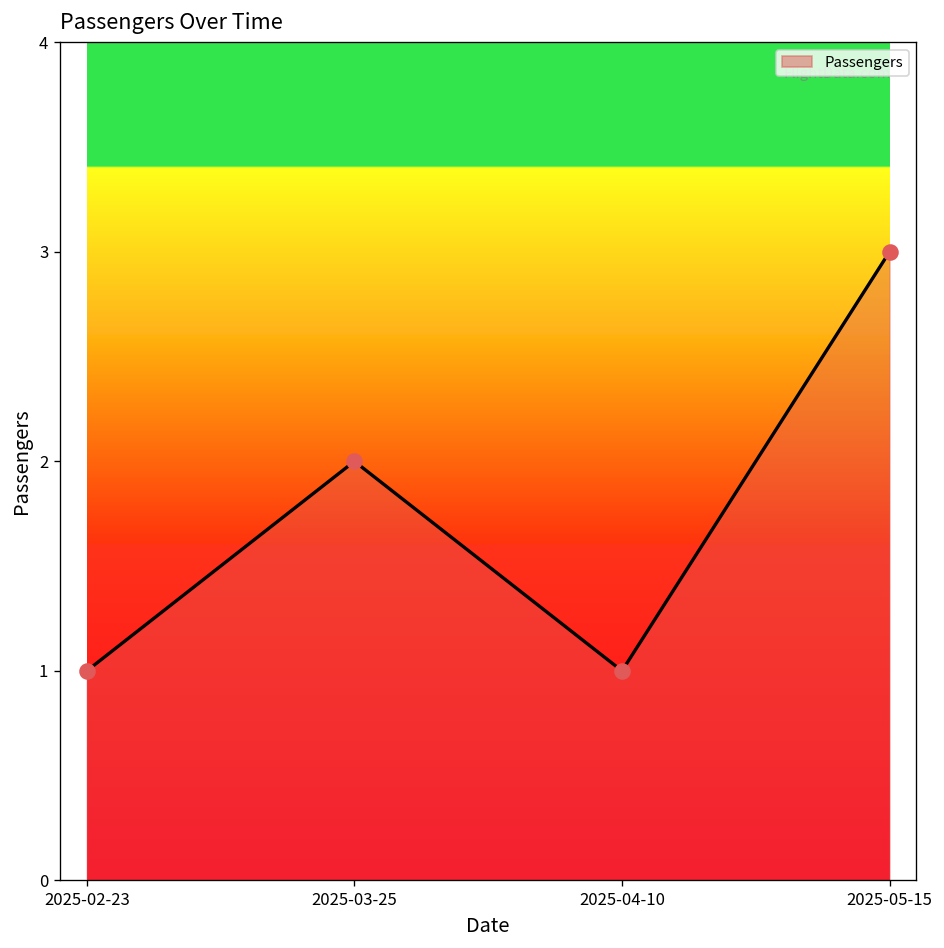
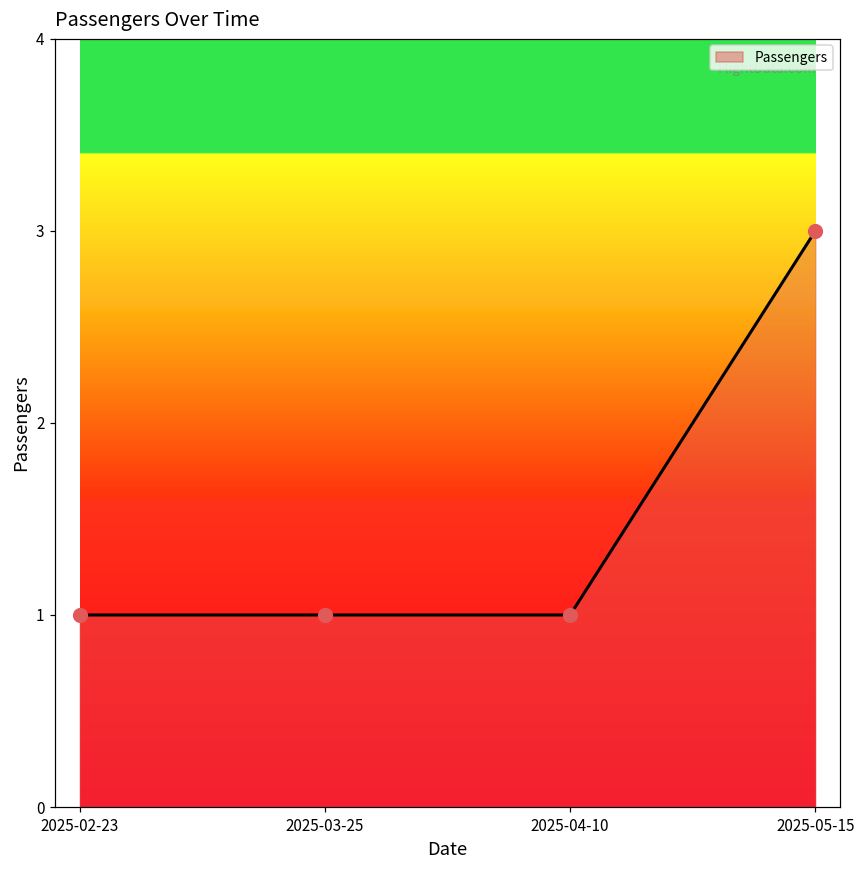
2025-03-25: 2 -> 1
